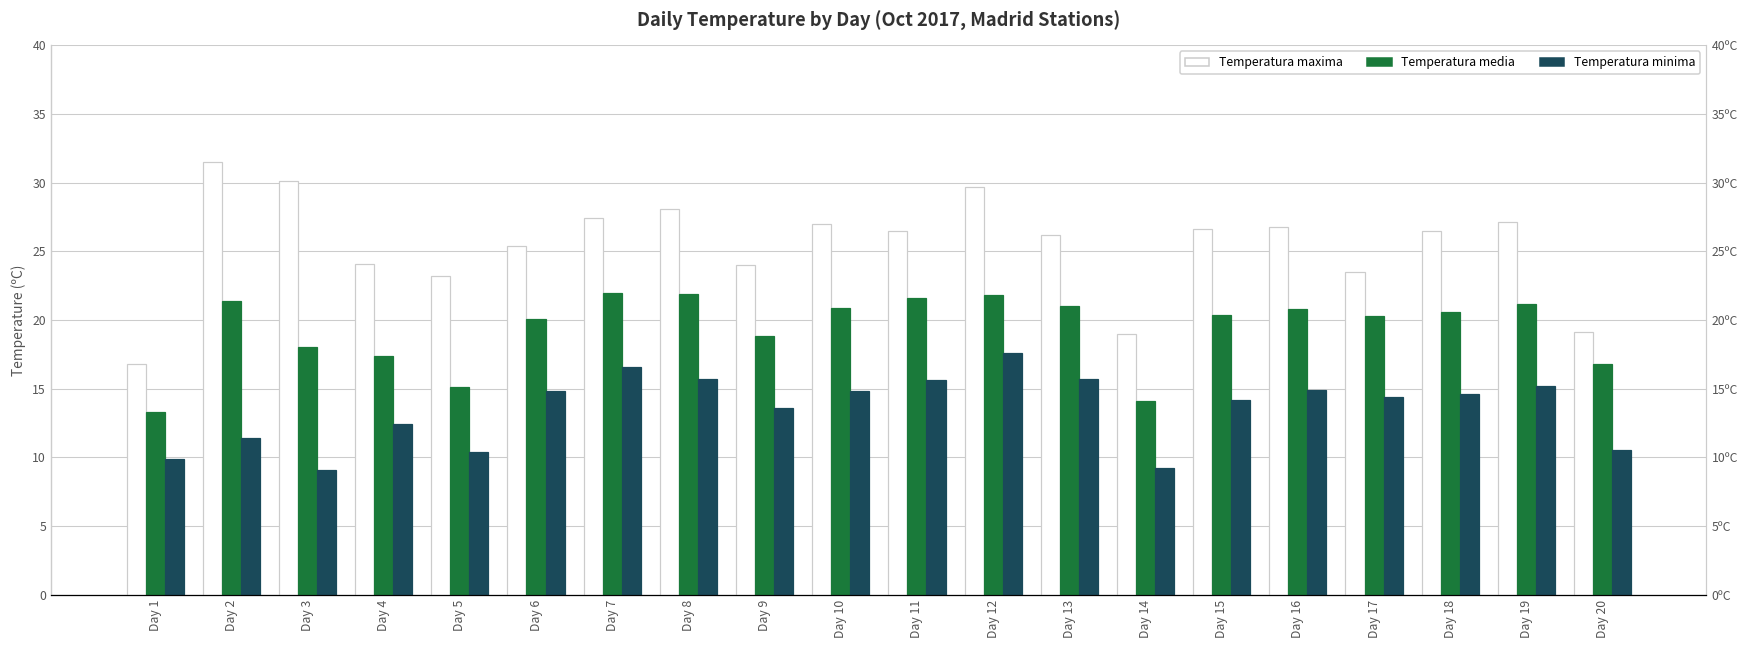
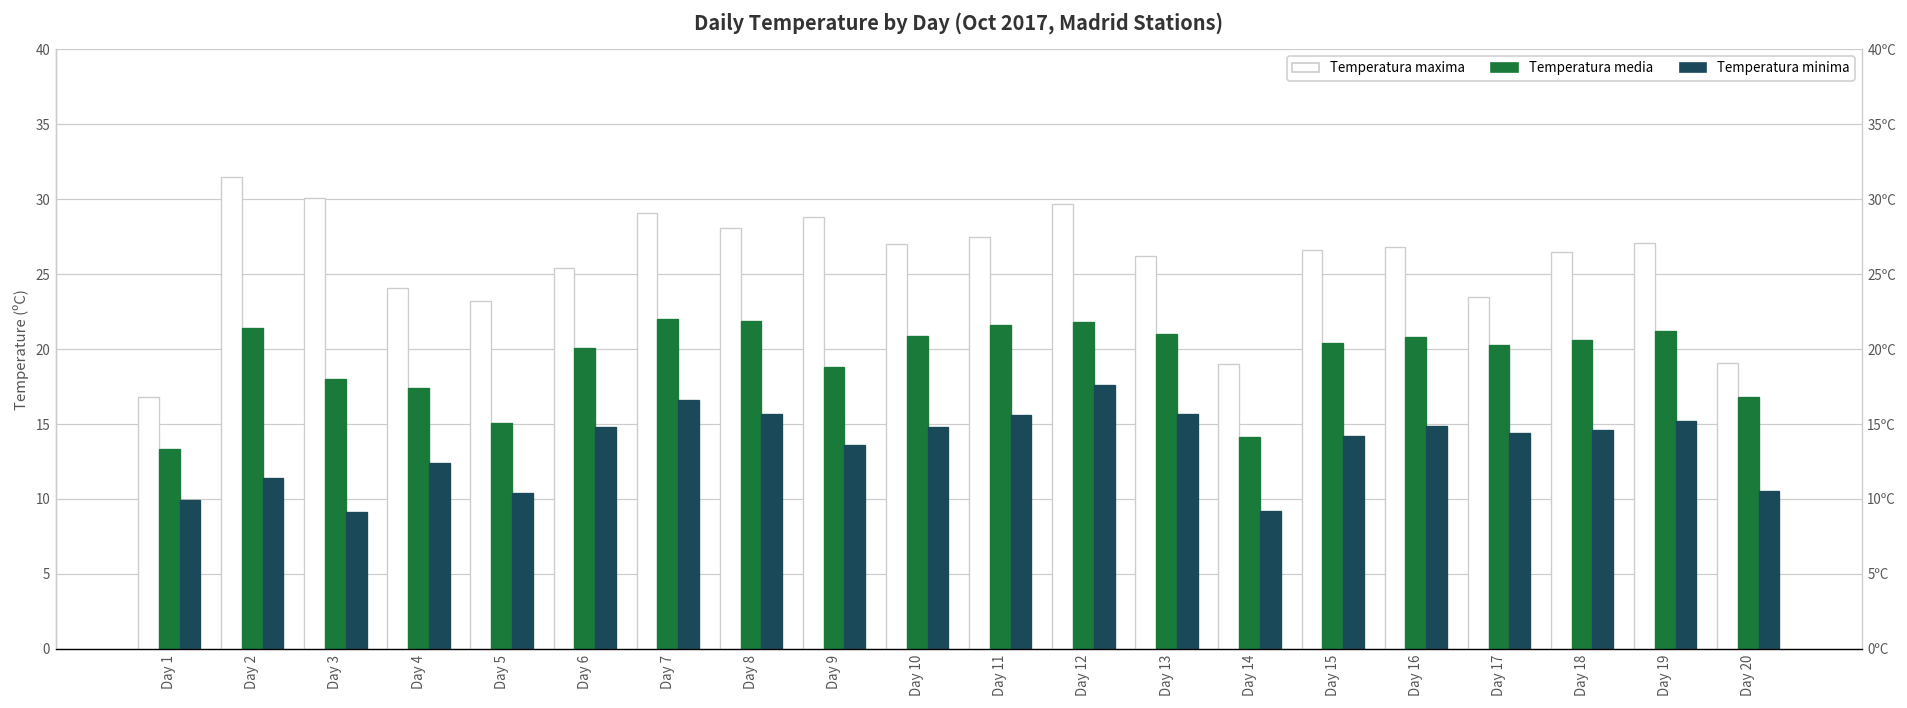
Temperatura maxima, Day 7: 27.4 -> 29.1
Temperatura maxima, Day 9: 24.0 -> 28.8
Temperatura maxima, Day 11: 26.5 -> 27.5
